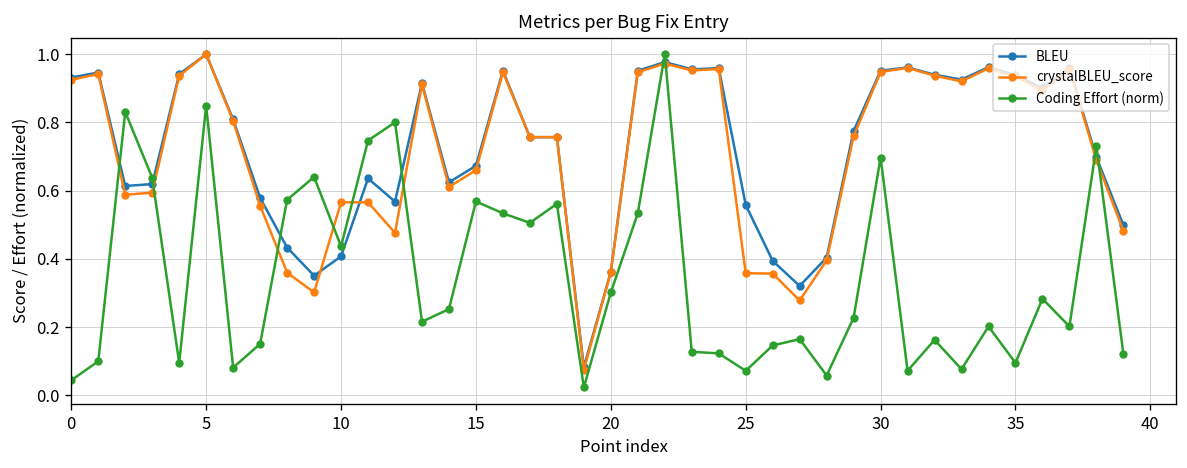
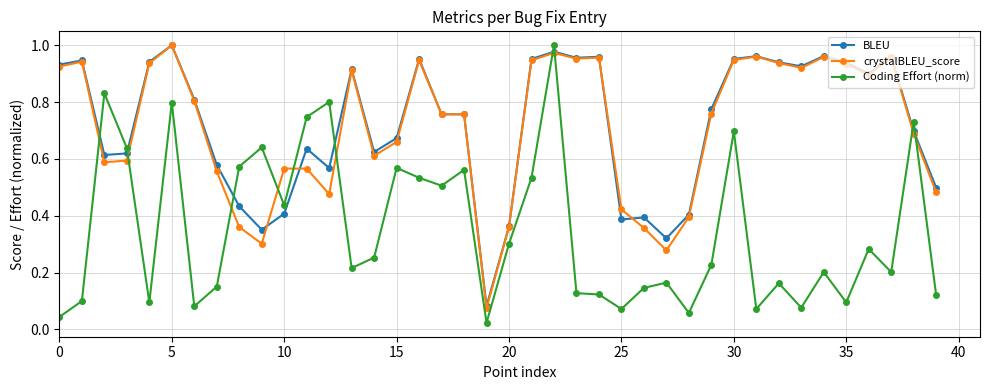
Coding Effort (norm), 5: 0.85 -> 0.80
BLEU, 25: 0.56 -> 0.39
crystalBLEU_score, 25: 0.36 -> 0.42
